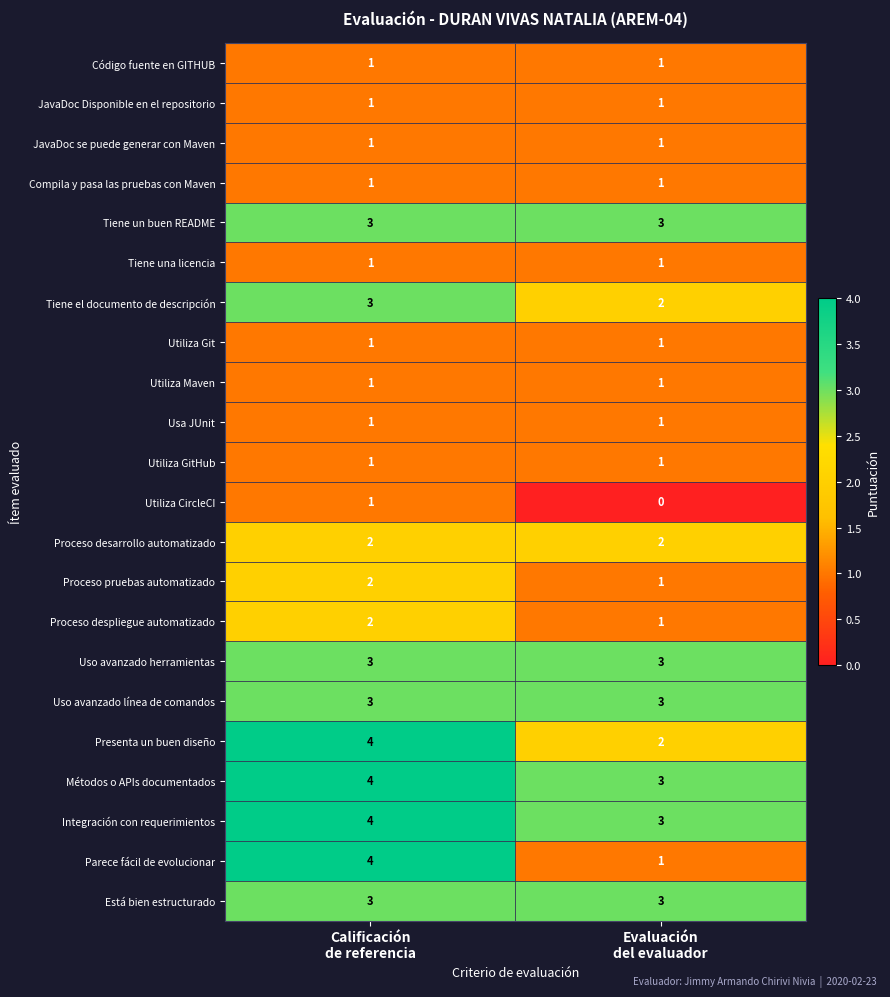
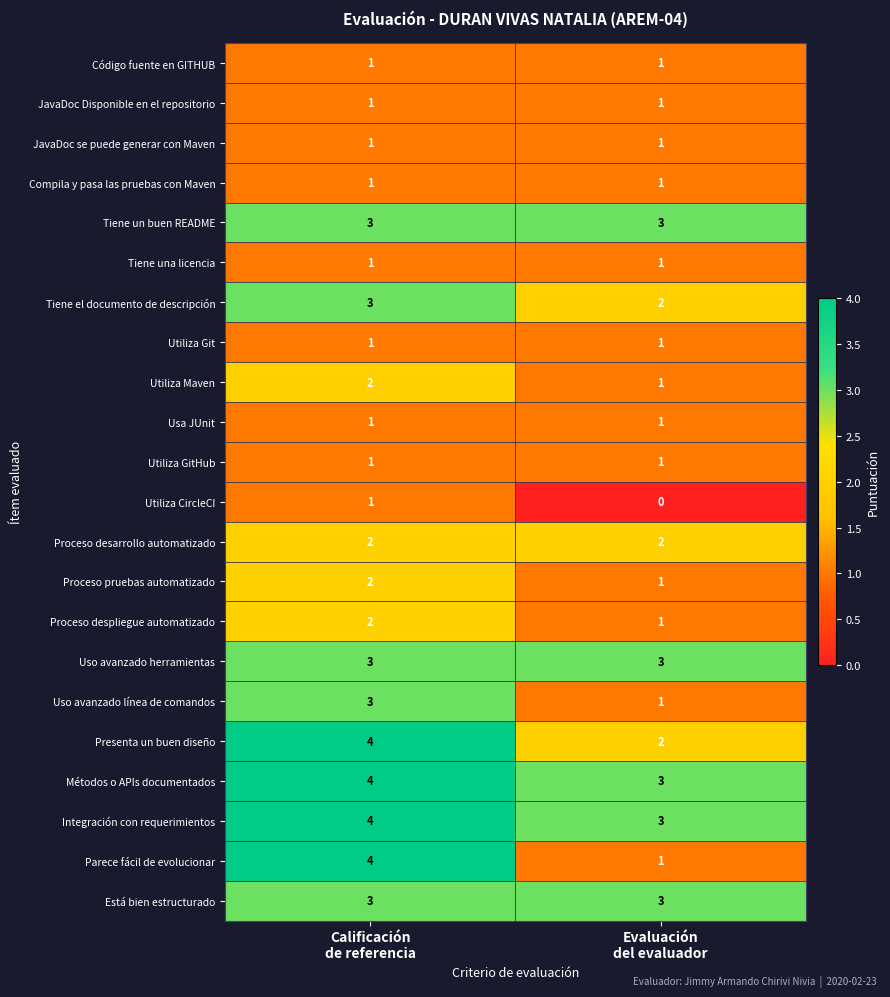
Utiliza Maven, Calificación de referencia: 1 -> 2
Uso avanzado línea de comandos, Evaluación del evaluador: 3 -> 1
